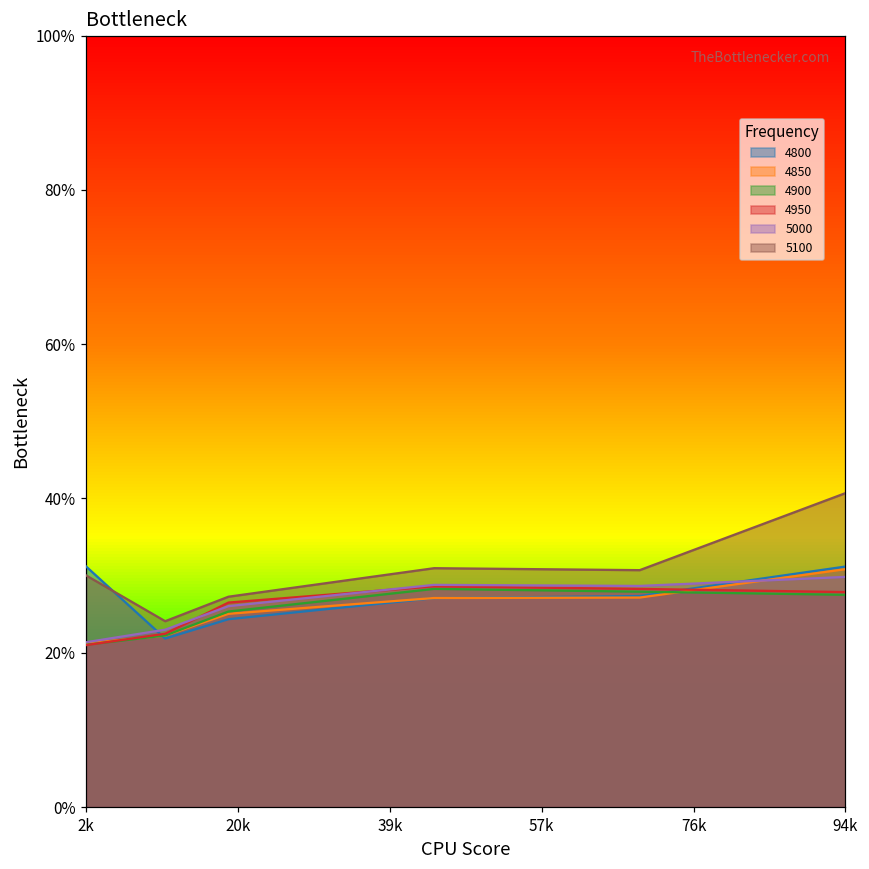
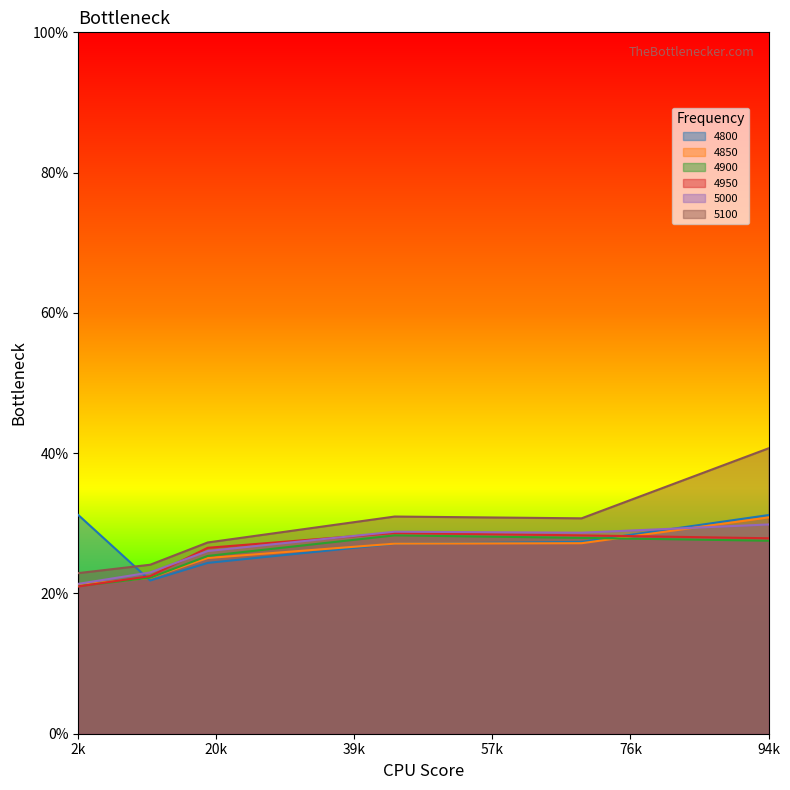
5100, 2k: 30% -> 23%
